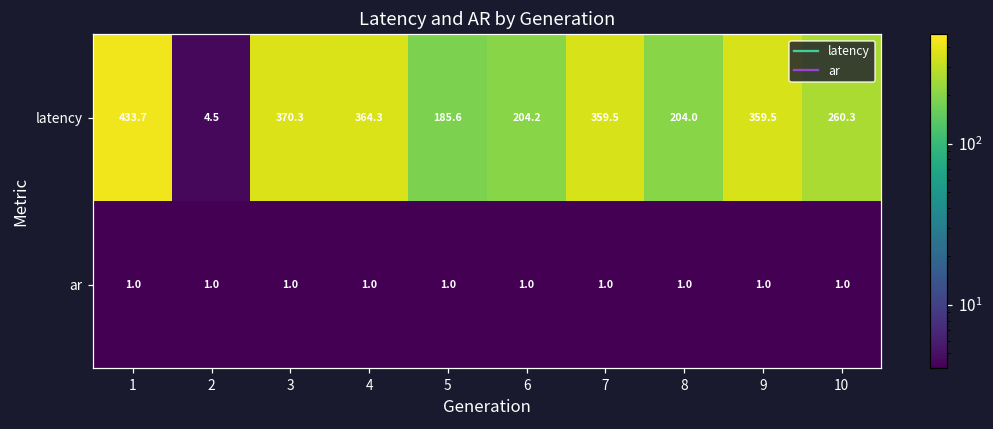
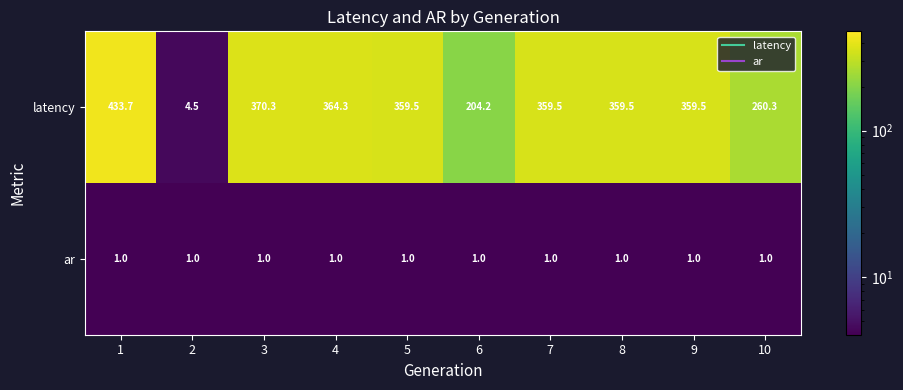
latency, 5: 185.6 -> 359.5
latency, 8: 204.0 -> 359.5
